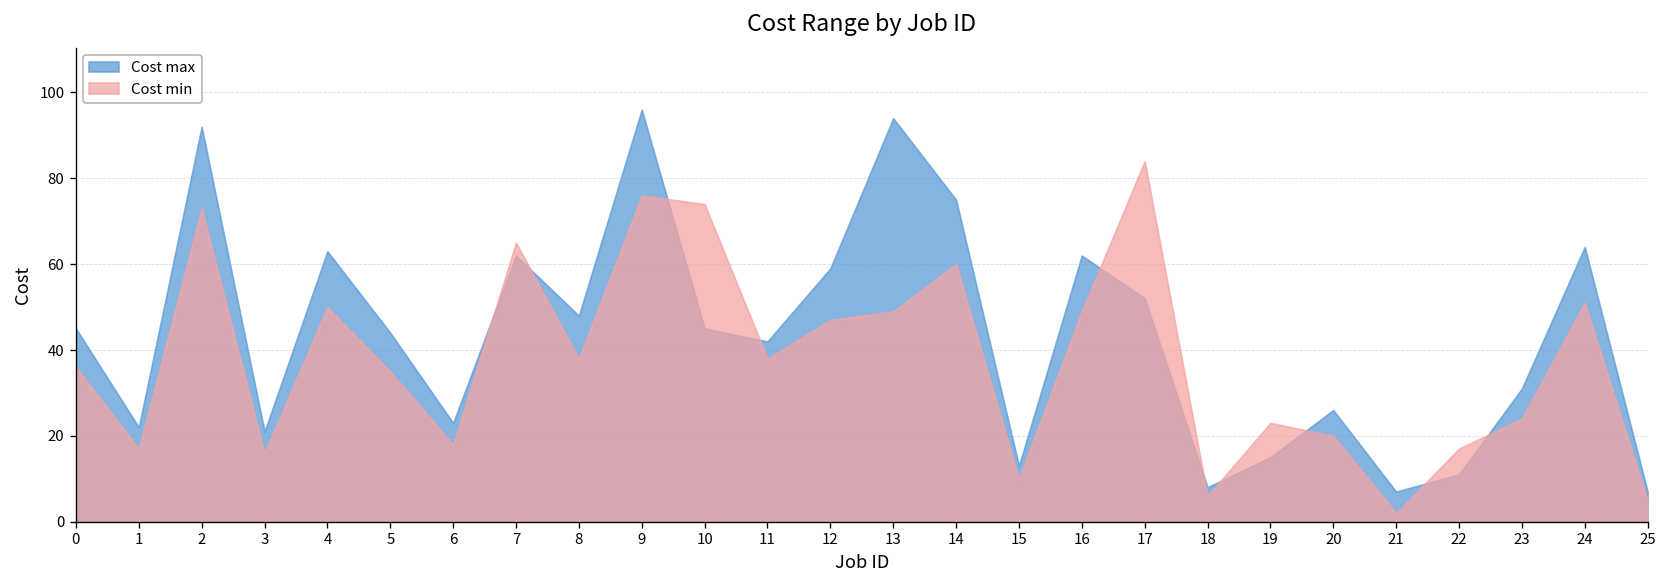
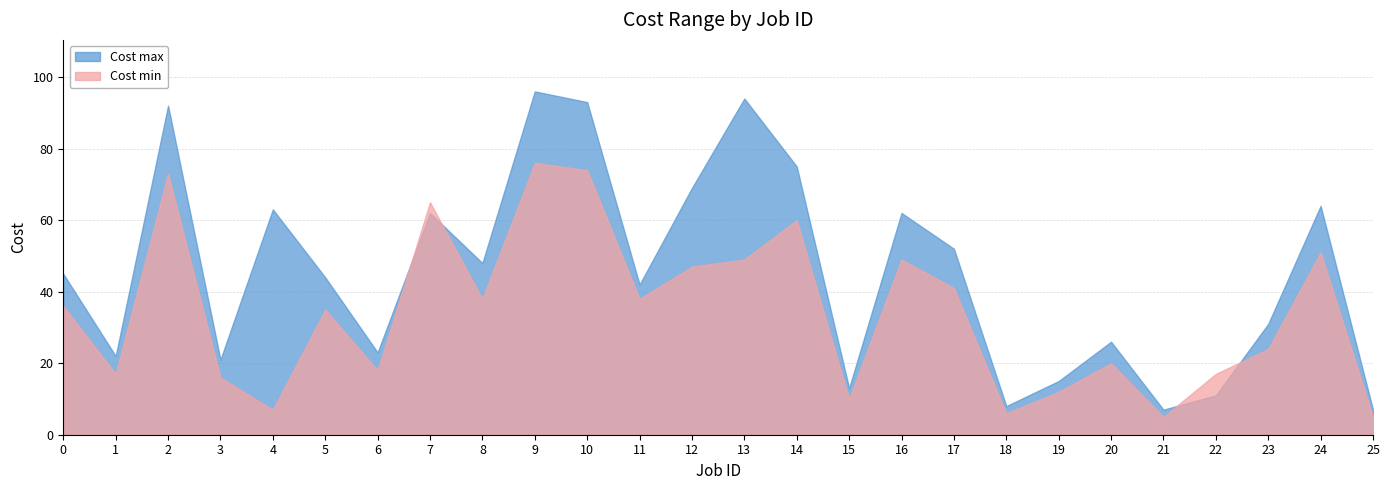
Cost min, 4: 50 -> 7
Cost max, 10: 45 -> 93
Cost max, 12: 59 -> 69
Cost min, 17: 84 -> 41
Cost min, 19: 23 -> 12
Cost min, 21: 2 -> 5
